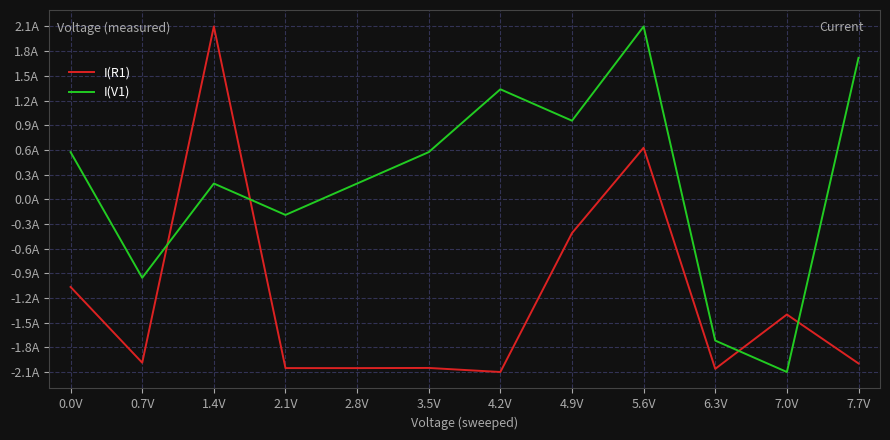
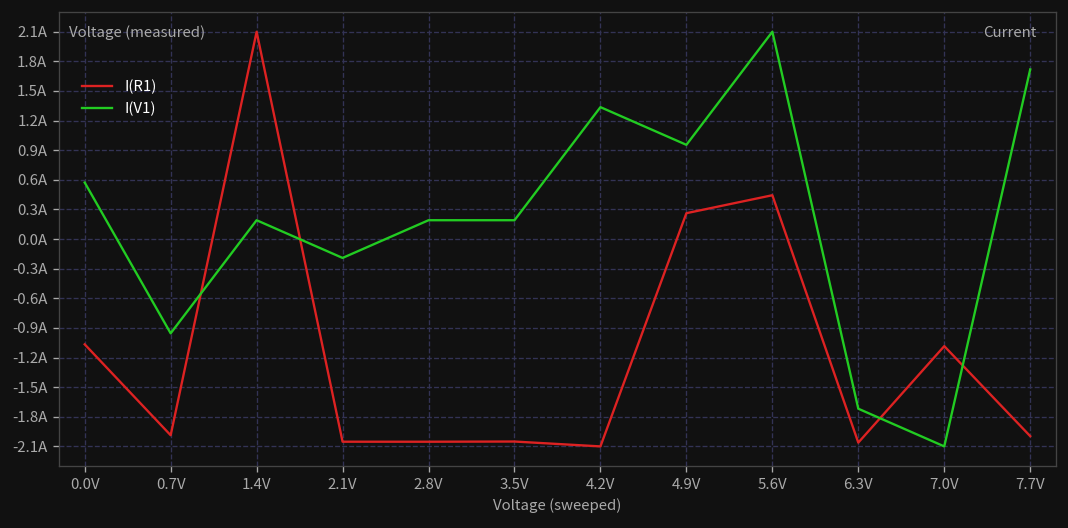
I(V1), 3.5V: 0.6A -> 0.2A
I(R1), 4.9V: -0.4A -> 0.3A
I(R1), 5.6V: 0.6A -> 0.4A
I(R1), 7.0V: -1.4A -> -1.1A
